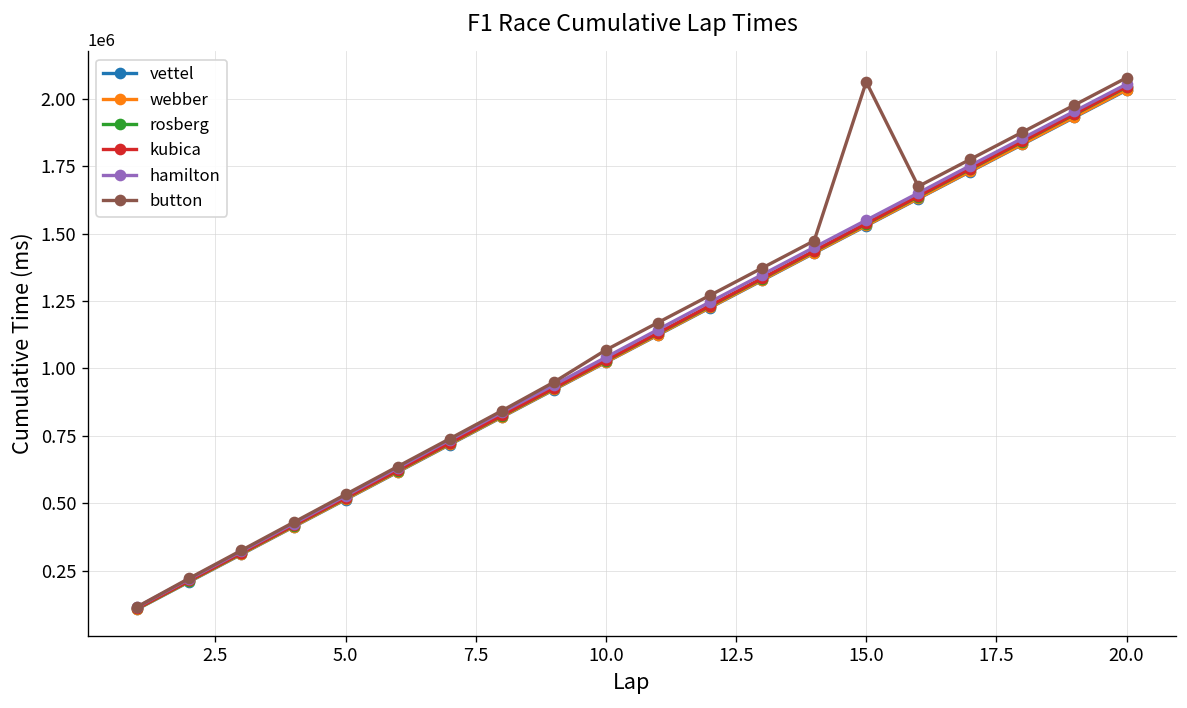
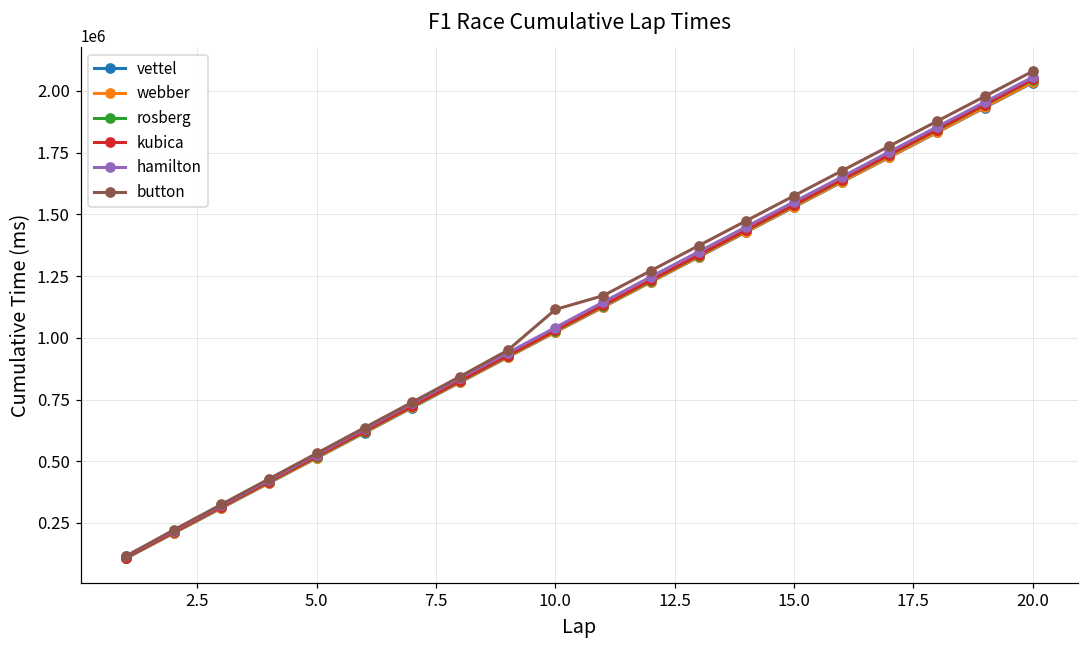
button, 10.0: 1070000 -> 1110000
button, 15.0: 2060000 -> 1580000
